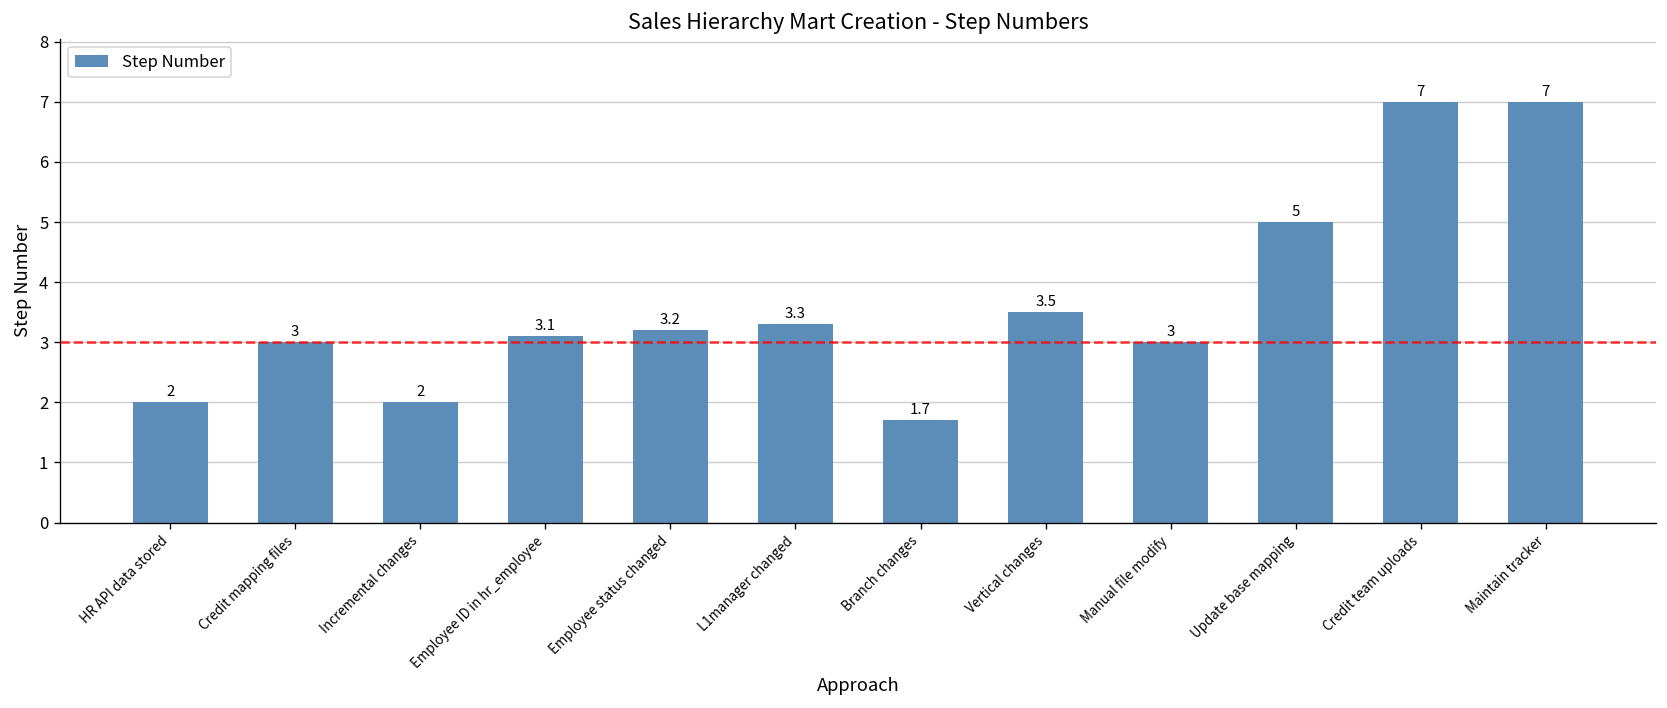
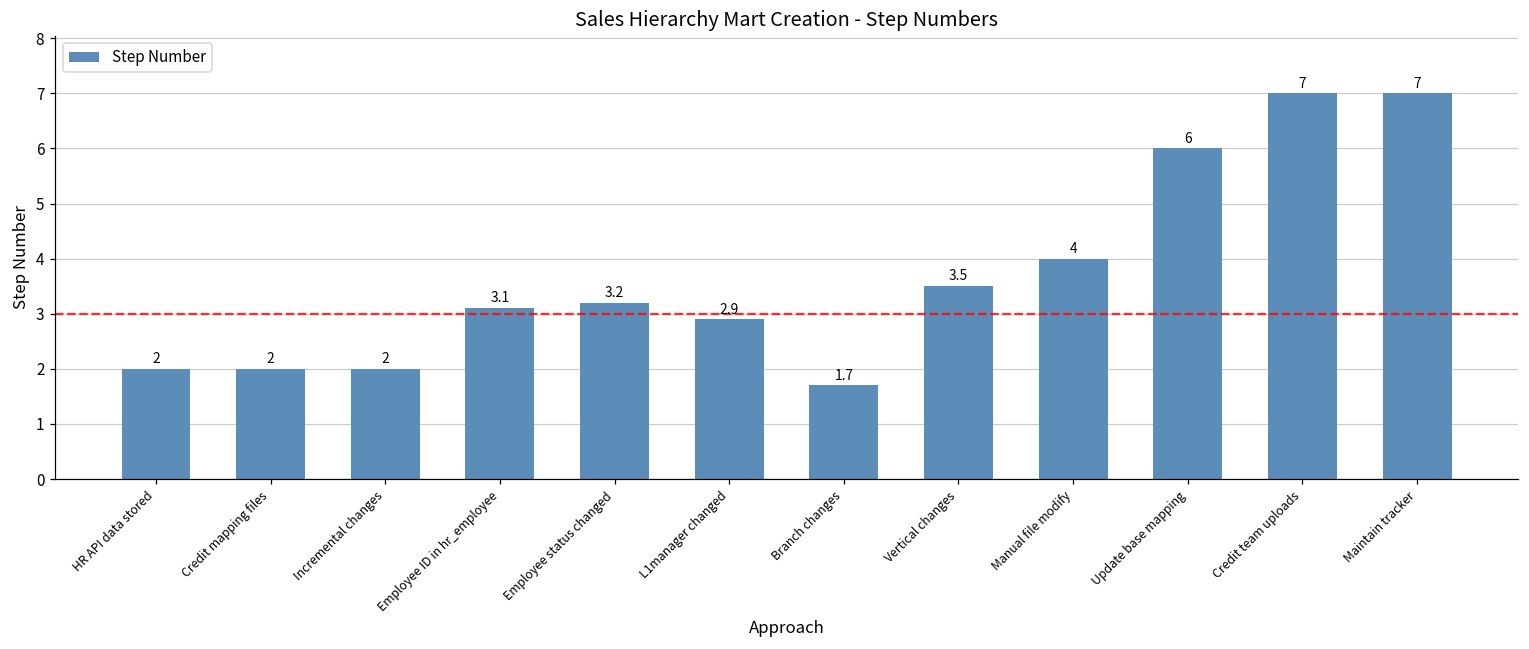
Credit mapping files: 3 -> 2
L1manager changed: 3.3 -> 2.9
Manual file modify: 3 -> 4
Update base mapping: 5 -> 6
